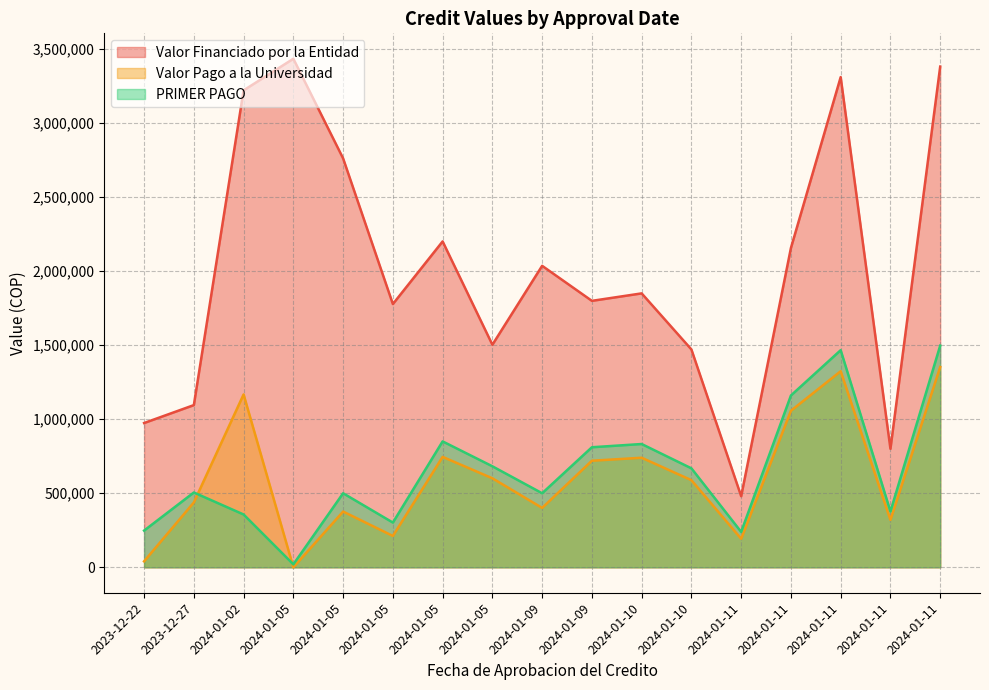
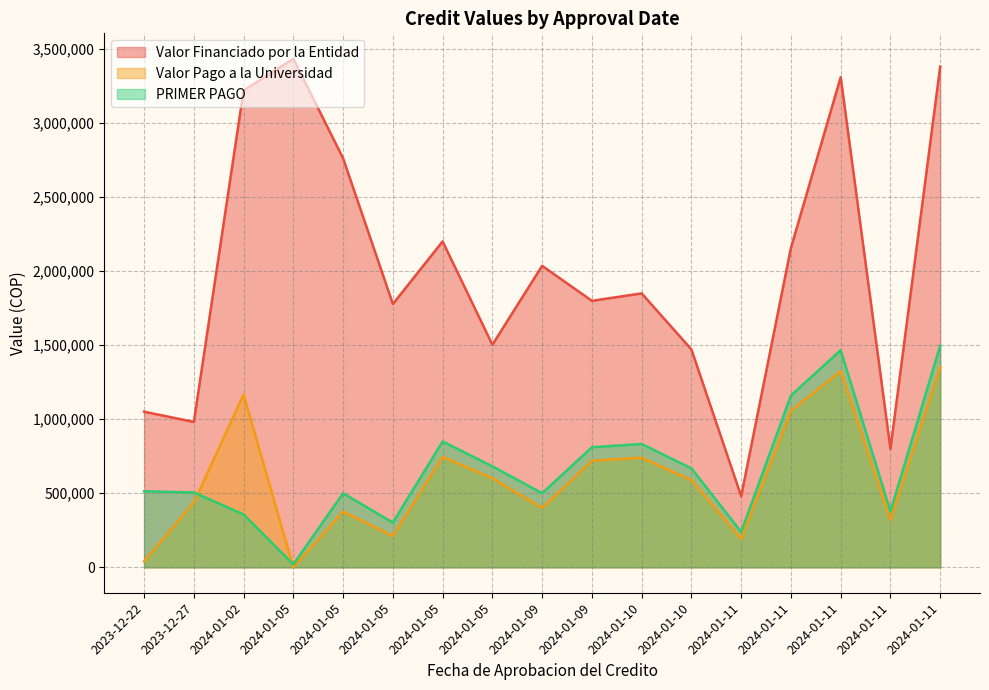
Valor Financiado por la Entidad, 2023-12-22: 970,000 -> 1,050,000
PRIMER PAGO, 2023-12-22: 250,000 -> 510,000
Valor Financiado por la Entidad, 2023-12-27: 1,100,000 -> 980,000
